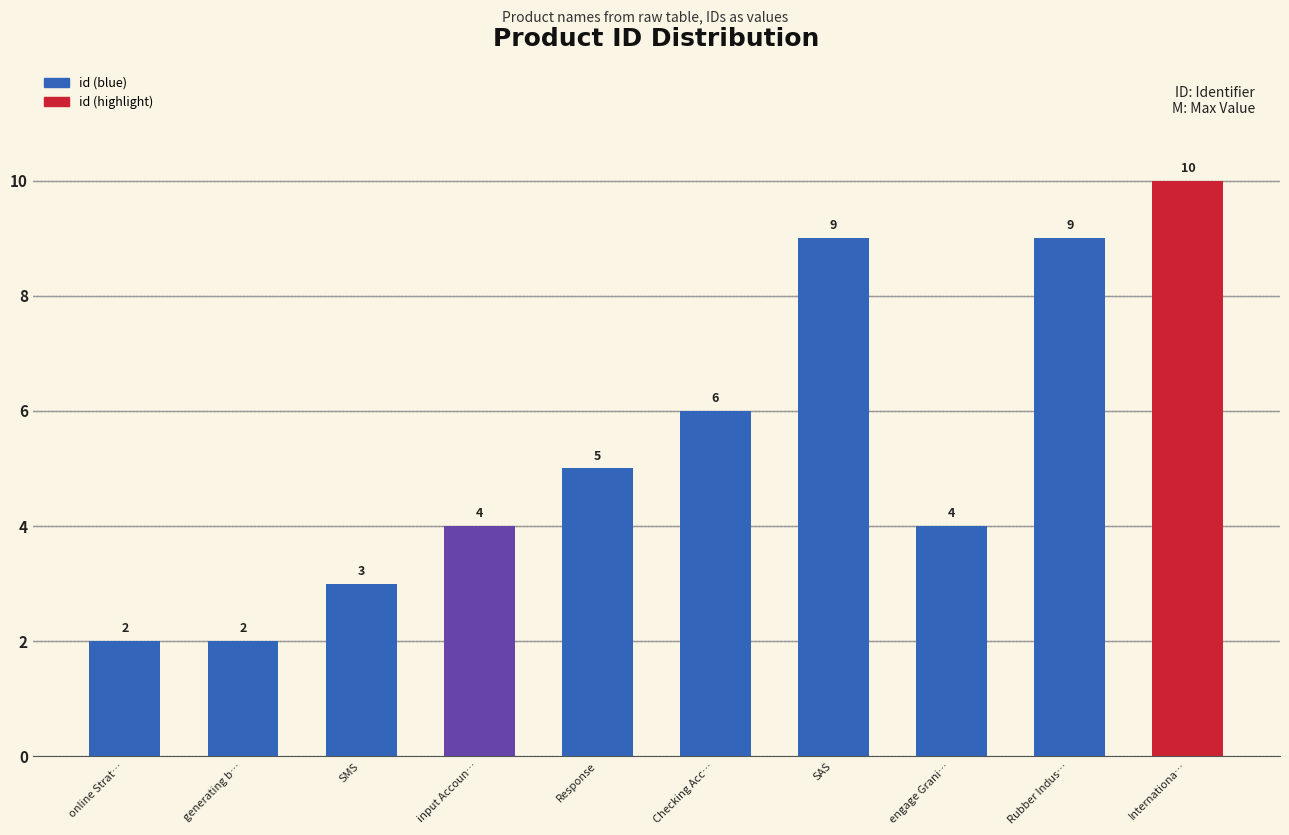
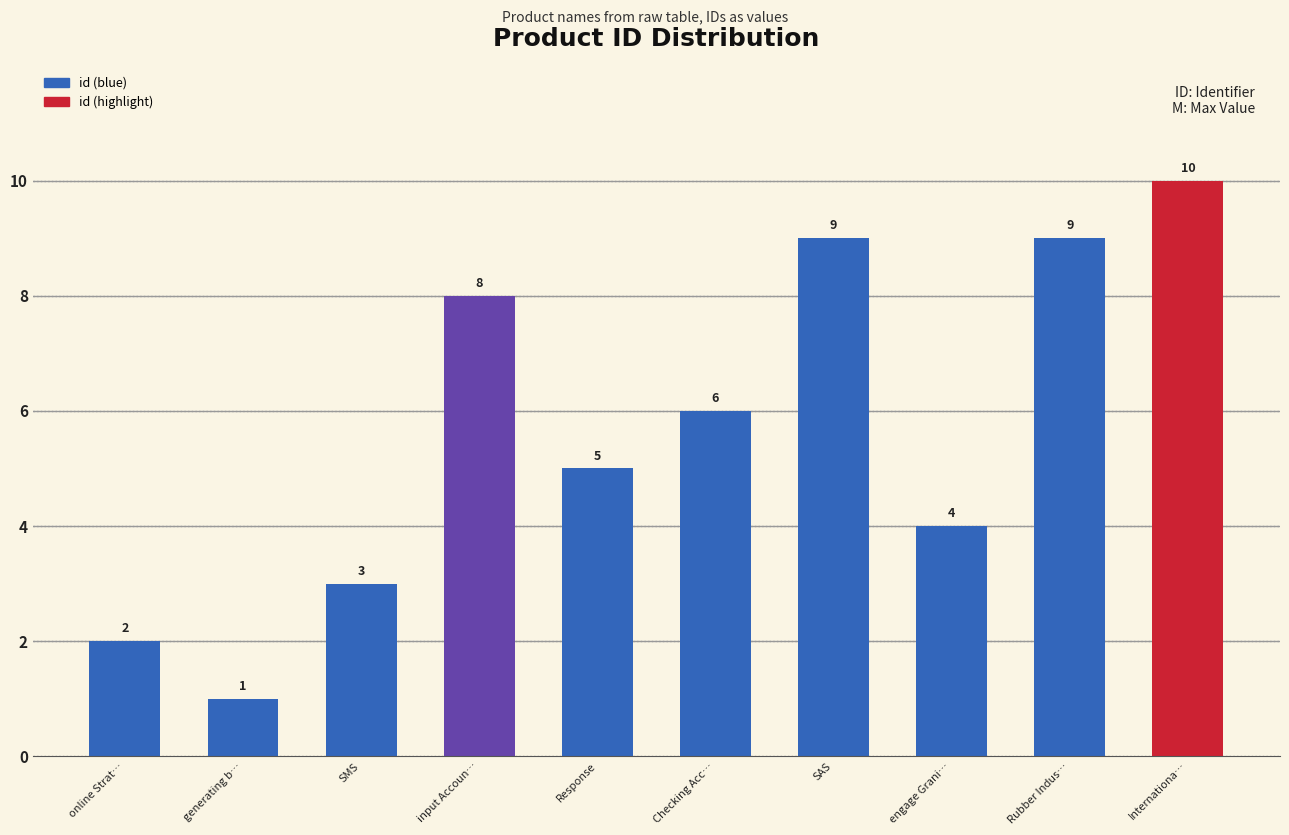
generating b…: 2 -> 1
input Accoun…: 4 -> 8
